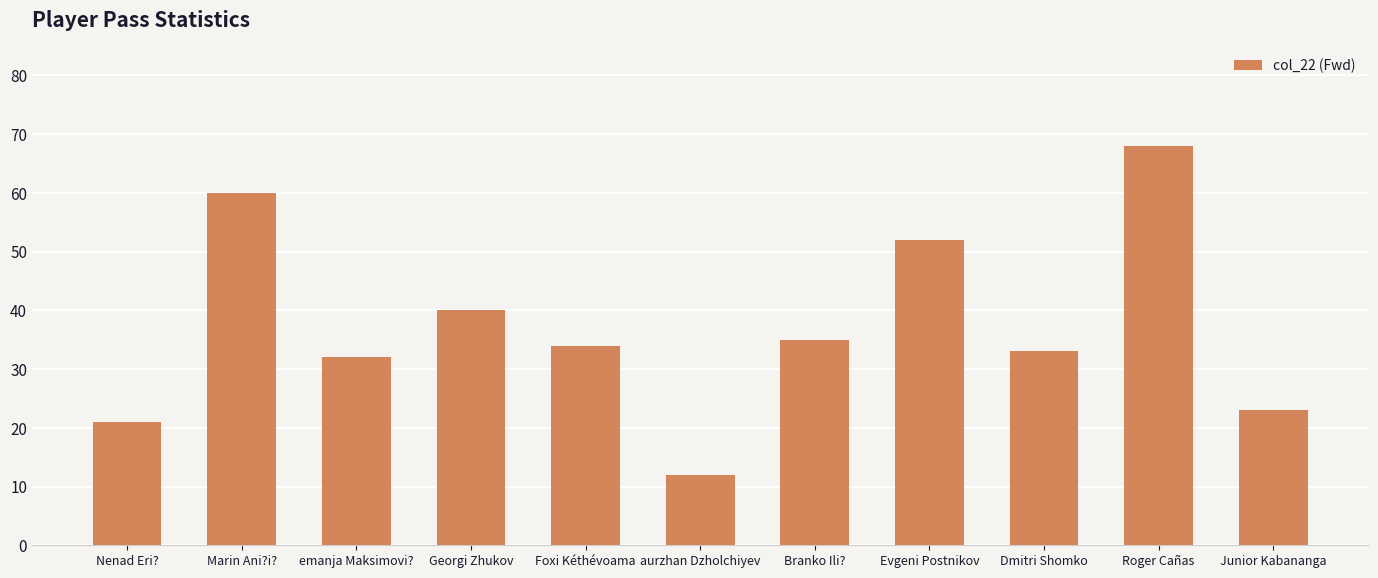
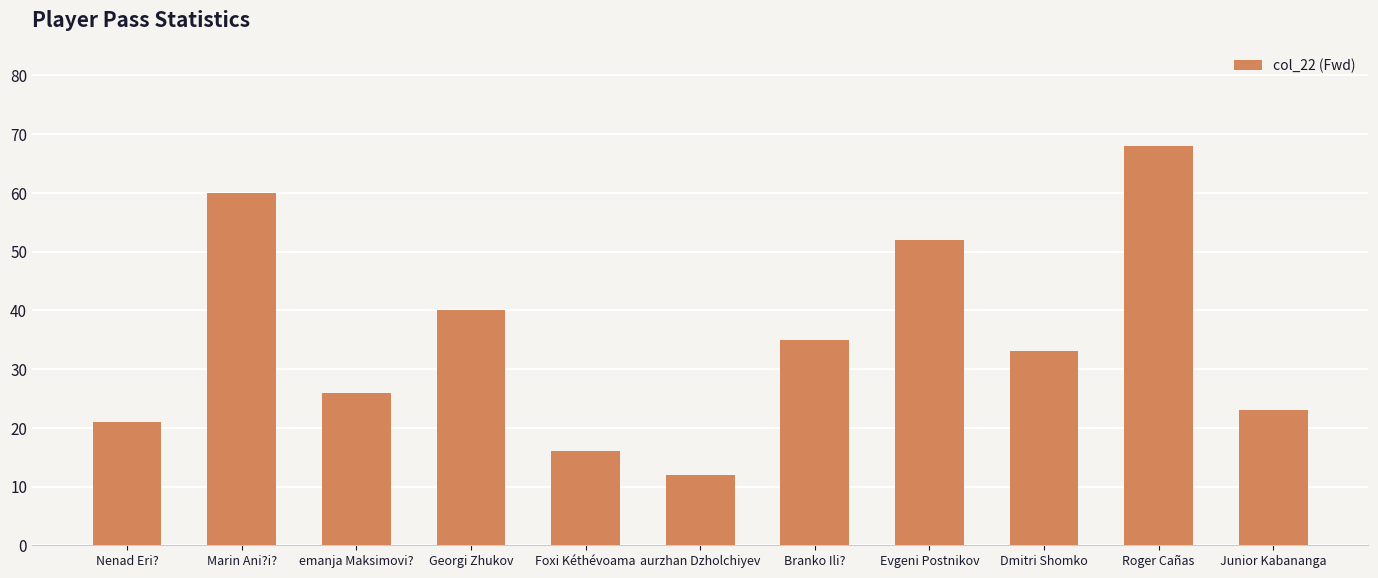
emanja Maksimovi?: 32 -> 26
Foxi Kéthévoama: 34 -> 16
